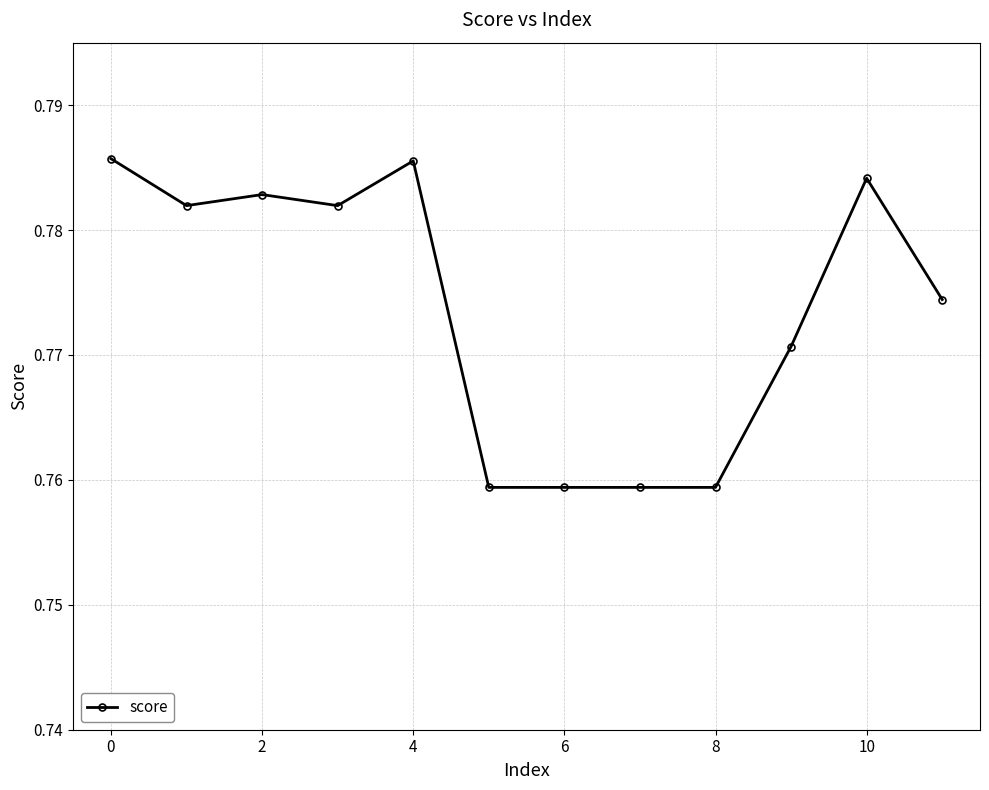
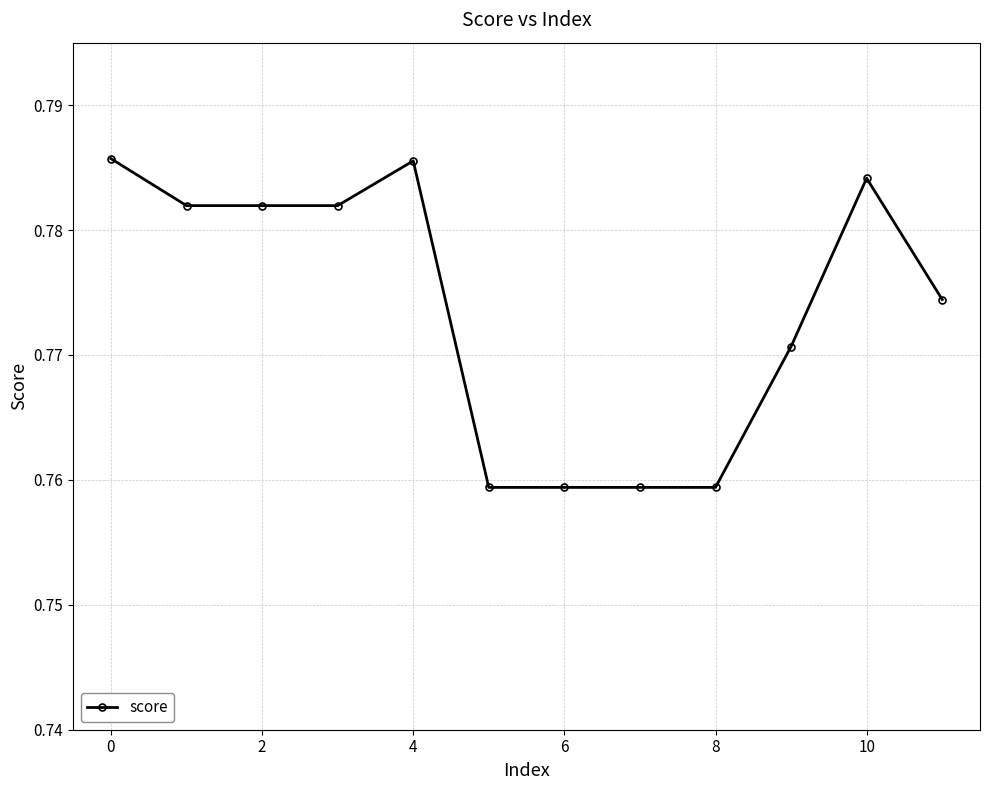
2: 0.7828 -> 0.7820
